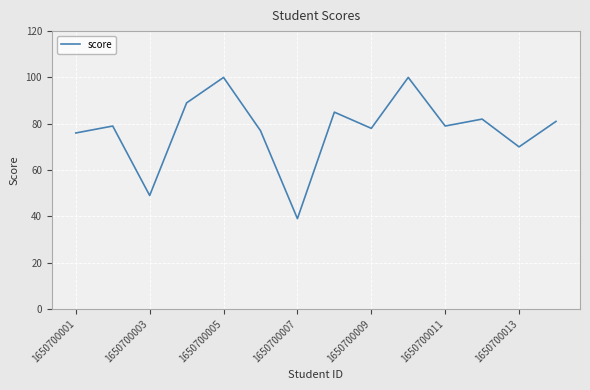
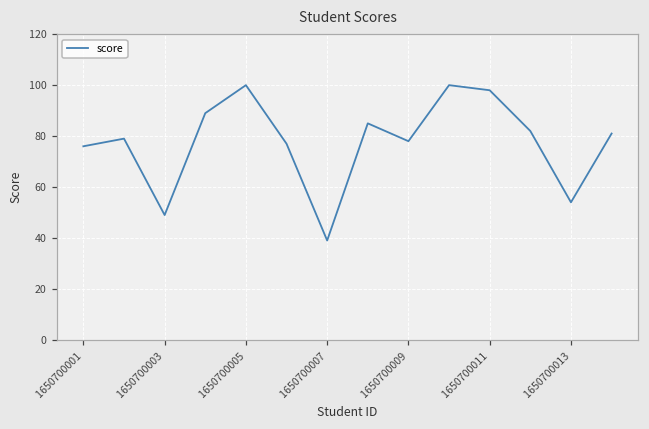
1650700011: 79 -> 98
1650700013: 70 -> 54
